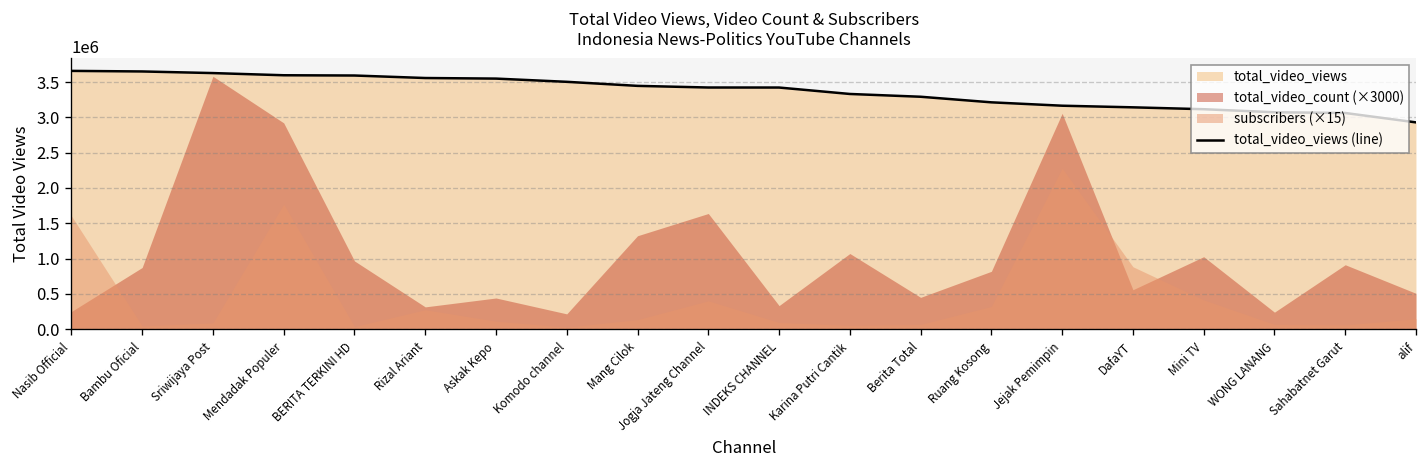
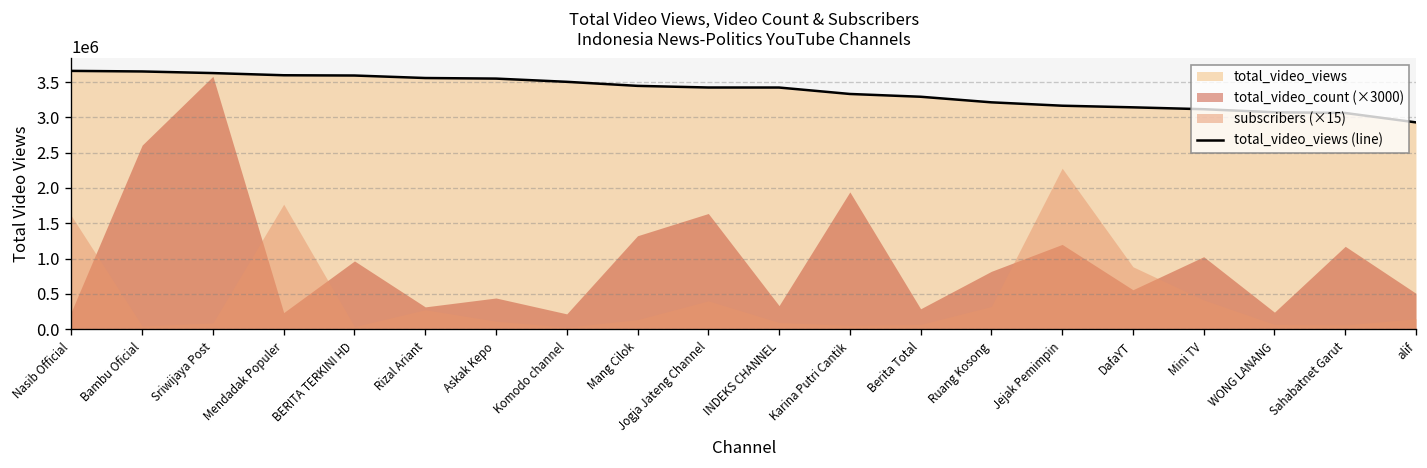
total_video_count (×3000), Bambu Oficial: 900000 -> 2600000
total_video_count (×3000), Mendadak Populer: 2900000 -> 200000
total_video_count (×3000), Karina Putri Cantik: 1100000 -> 1900000
total_video_count (×3000), Berita Total: 500000 -> 300000
total_video_count (×3000), Jejak Pemimpin: 3100000 -> 1200000
total_video_count (×3000), Sahabatnet Garut: 900000 -> 1200000
